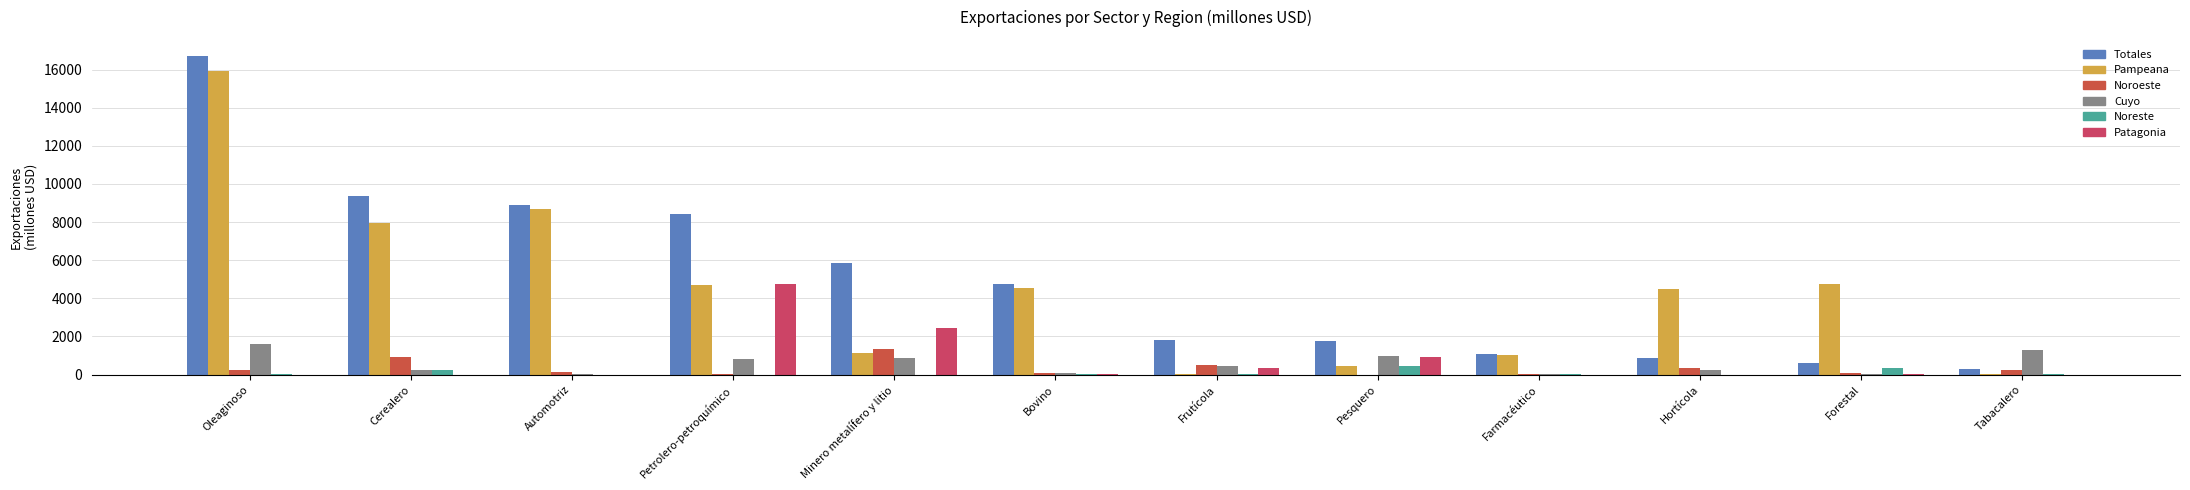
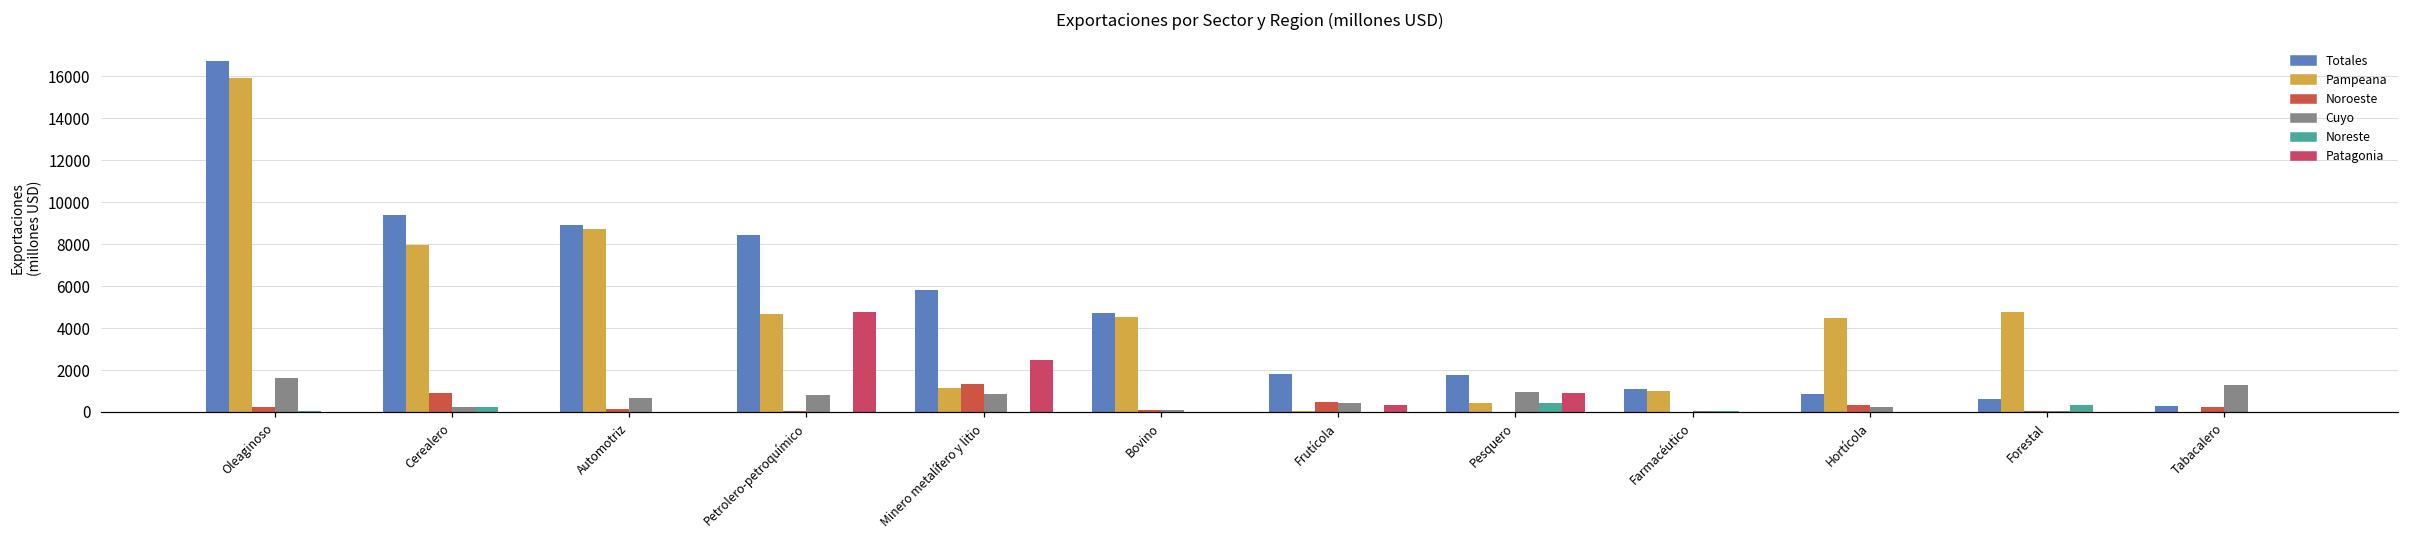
Cuyo, Automotriz: 0 -> 700
